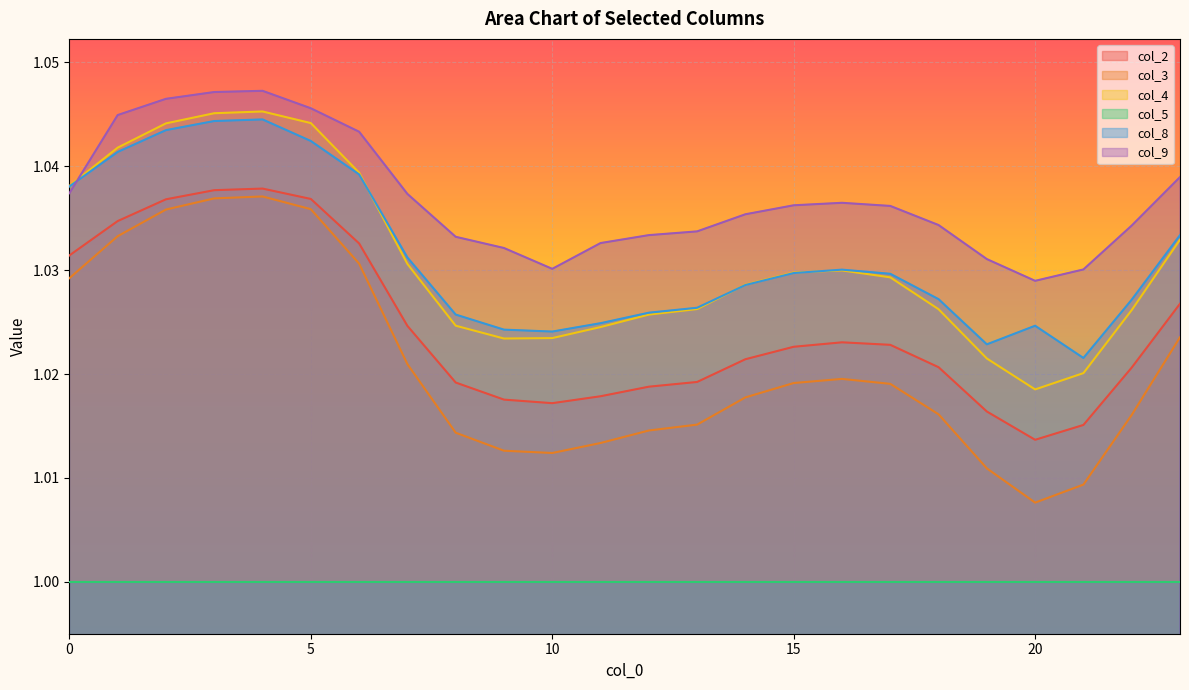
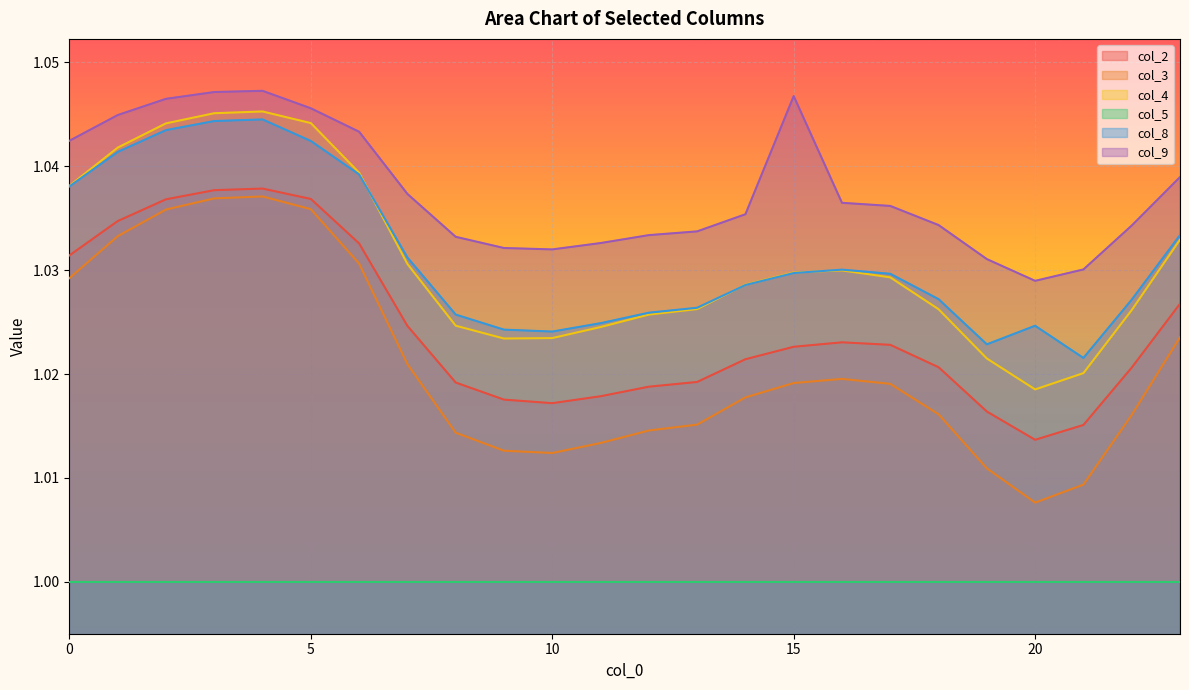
col_9, 0: 1.0374 -> 1.0425
col_9, 10: 1.0301 -> 1.0320
col_9, 15: 1.0363 -> 1.0468
